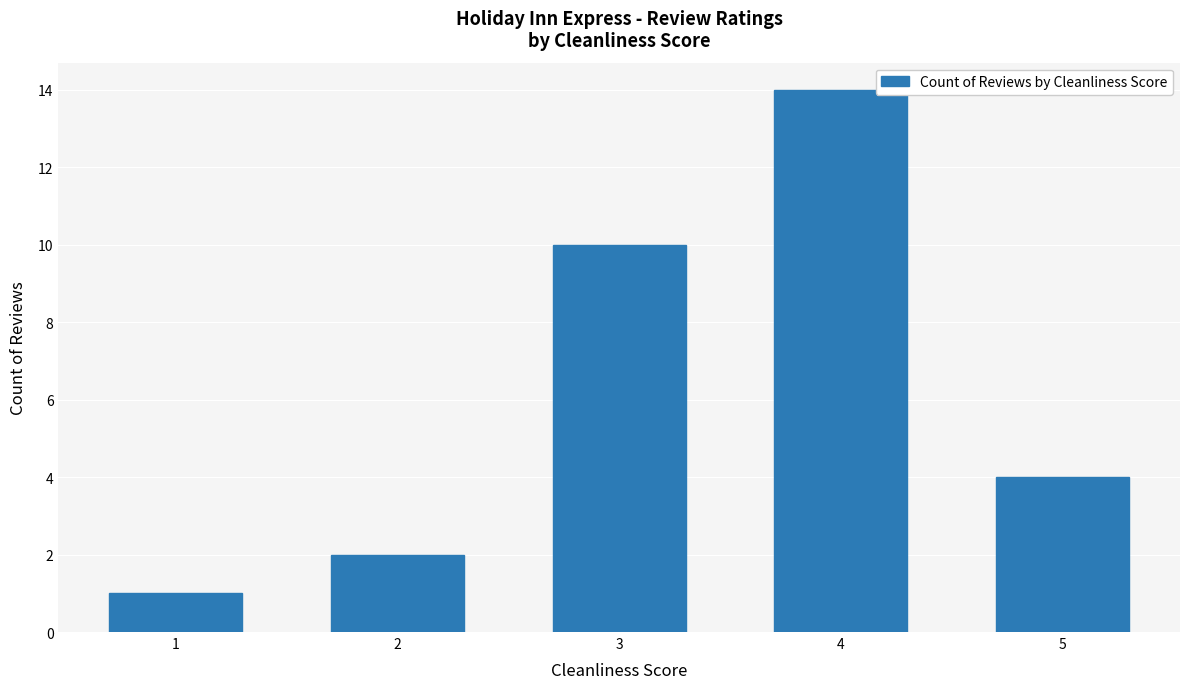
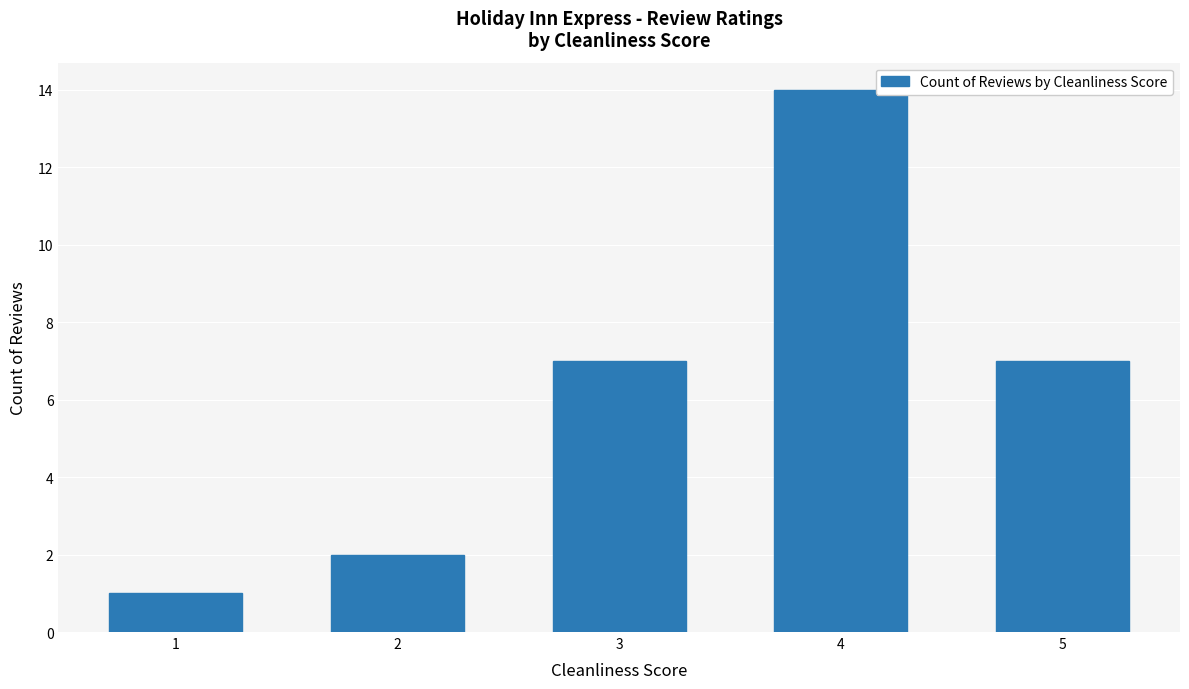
3: 10 -> 7
5: 4 -> 7
